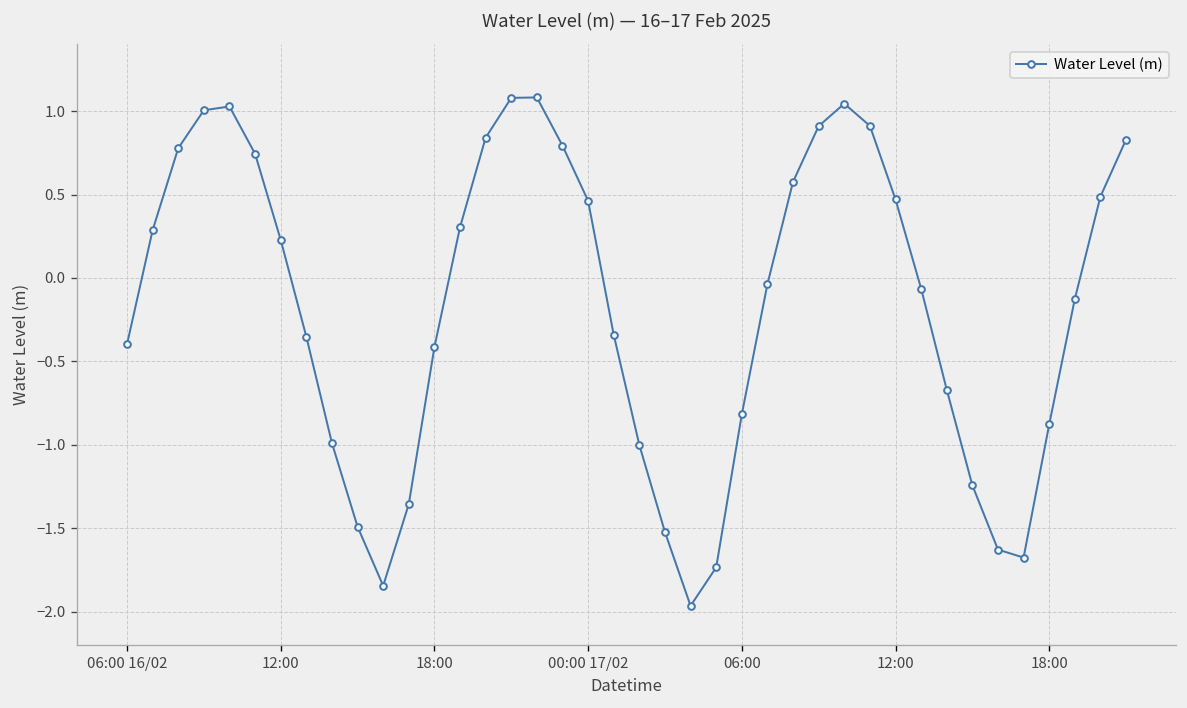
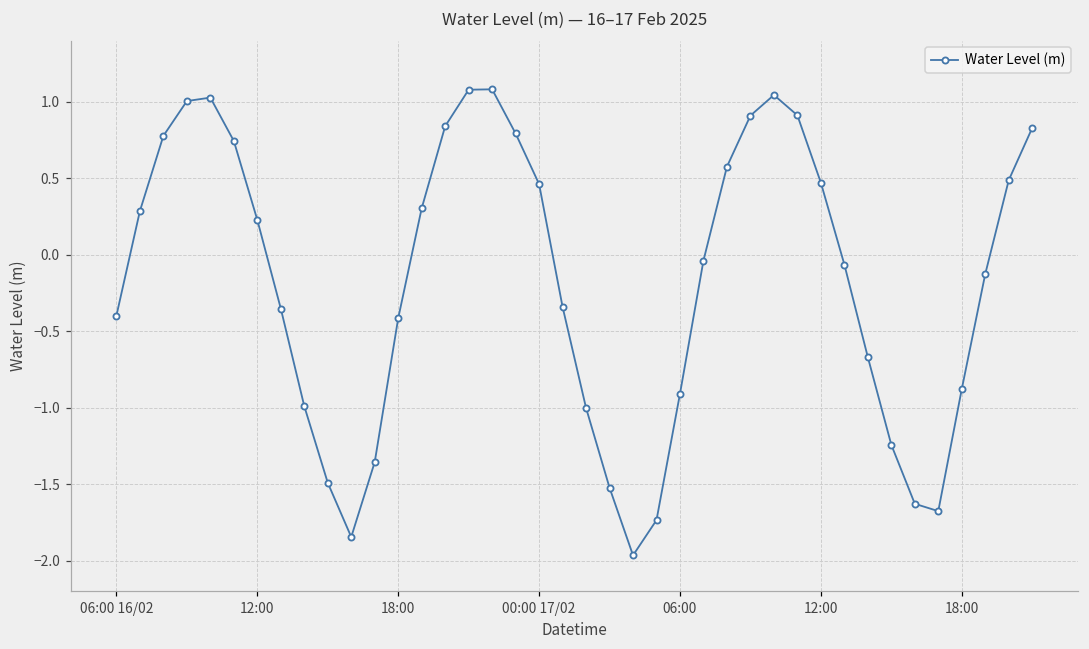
06:00: -0.82 -> -0.91
